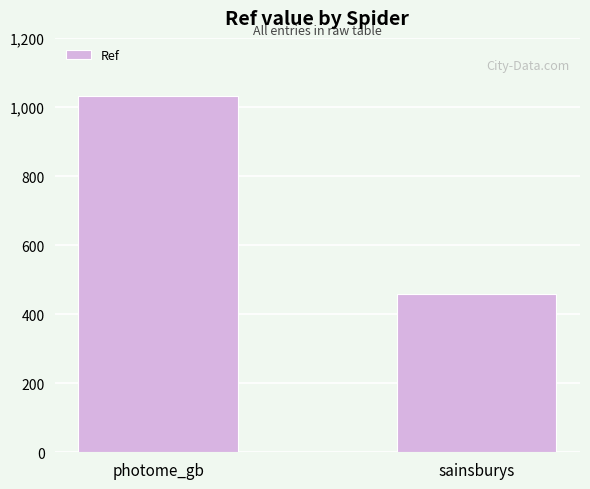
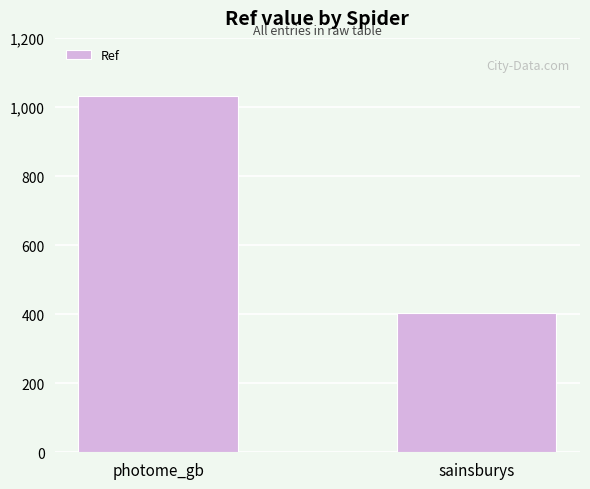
sainsburys: 460 -> 400
